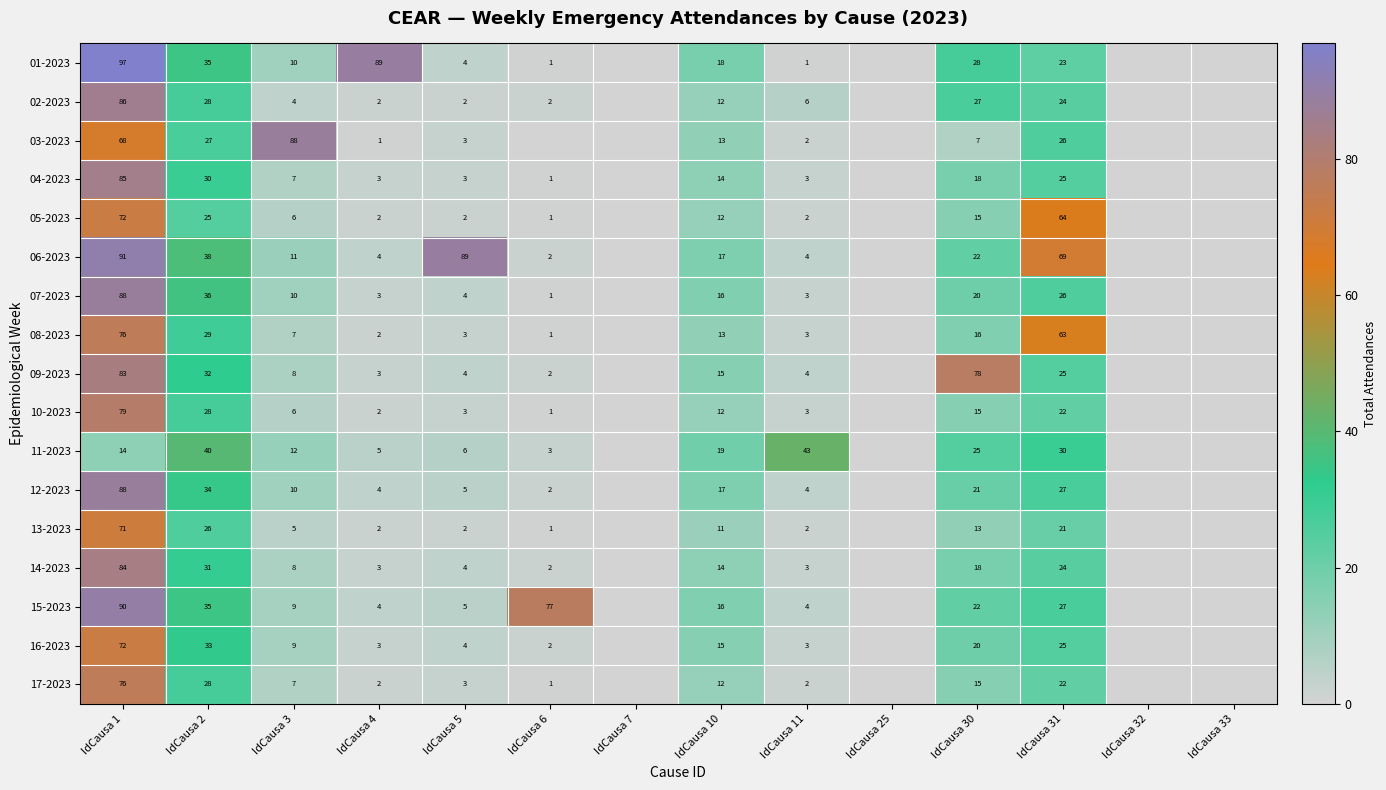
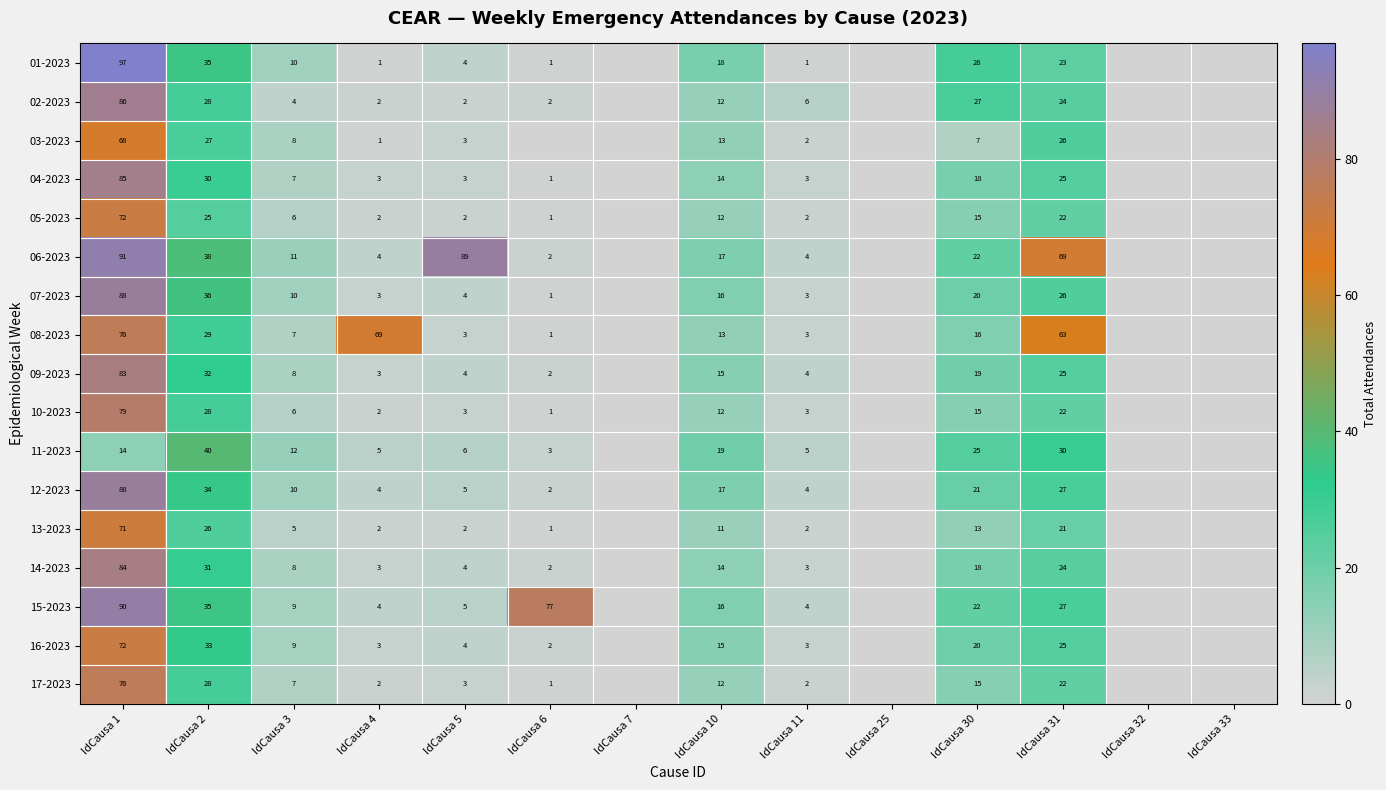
01-2023, IdCausa 4: 89 -> 1
03-2023, IdCausa 3: 88 -> 8
05-2023, IdCausa 31: 64 -> 22
08-2023, IdCausa 4: 2 -> 69
09-2023, IdCausa 30: 78 -> 19
11-2023, IdCausa 11: 43 -> 5
